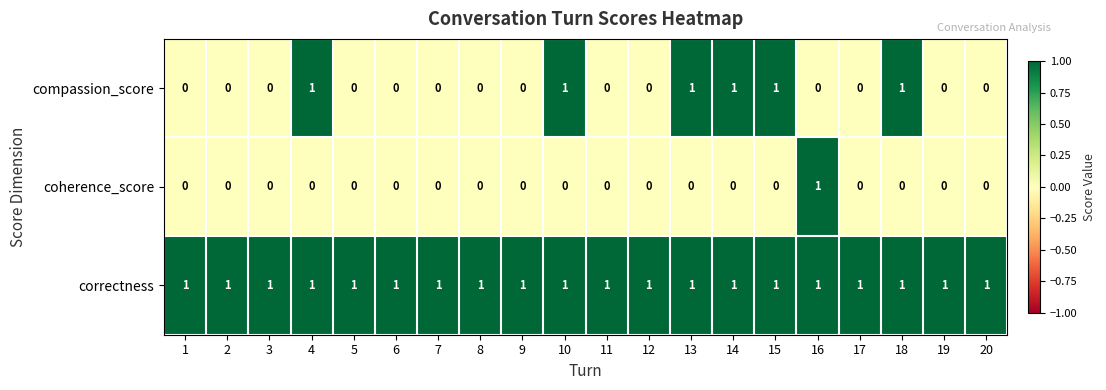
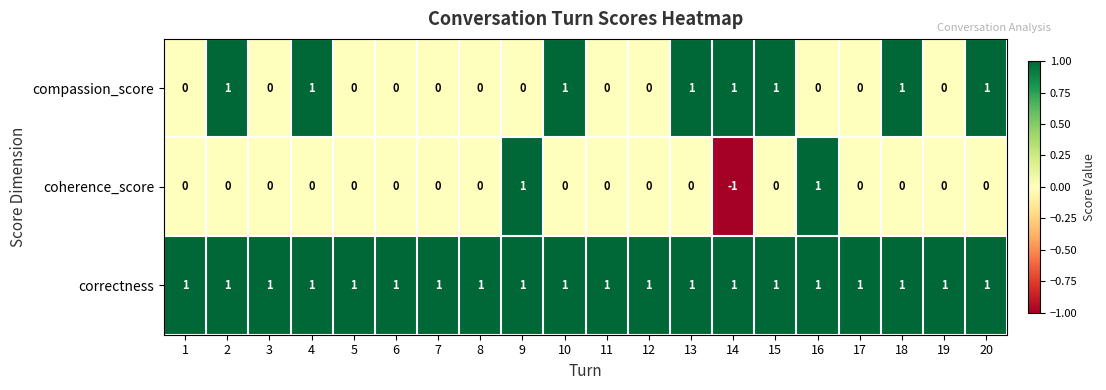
compassion_score, 2: 0 -> 1
compassion_score, 20: 0 -> 1
coherence_score, 9: 0 -> 1
coherence_score, 14: 0 -> -1
